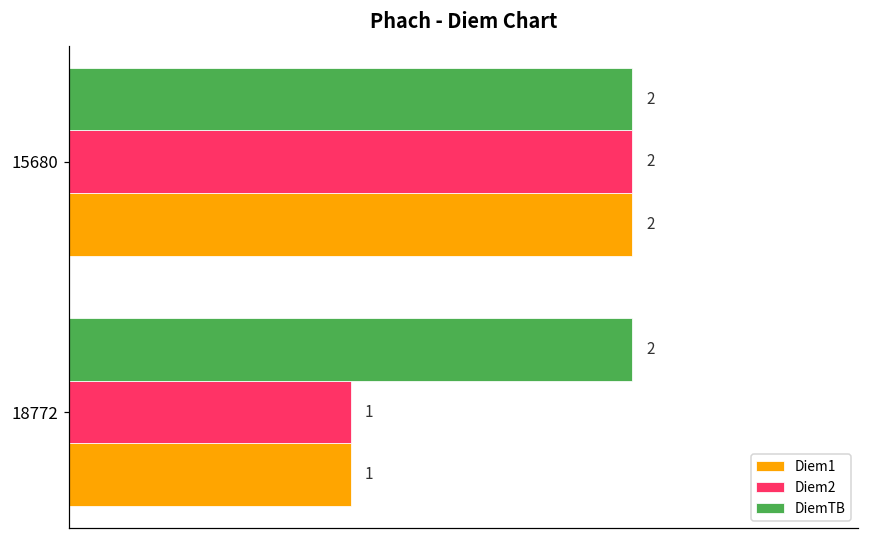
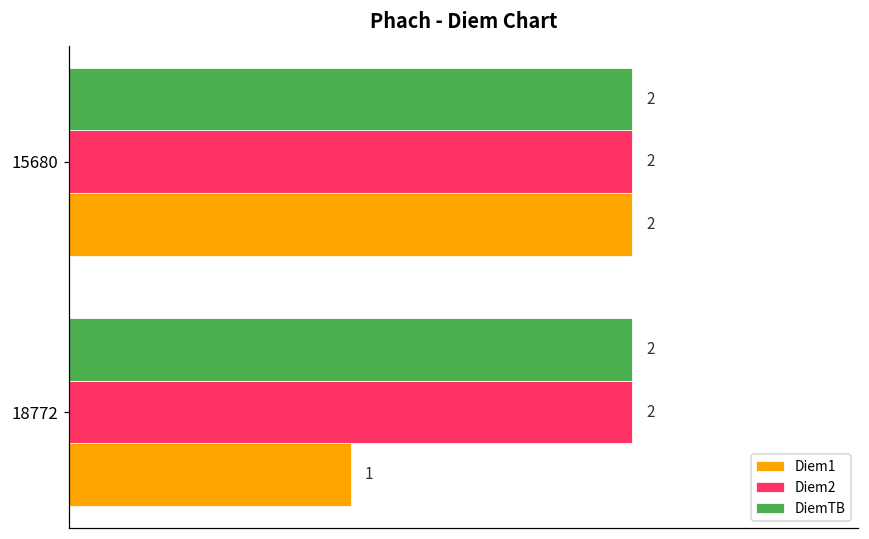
Diem2, 18772: 1 -> 2
